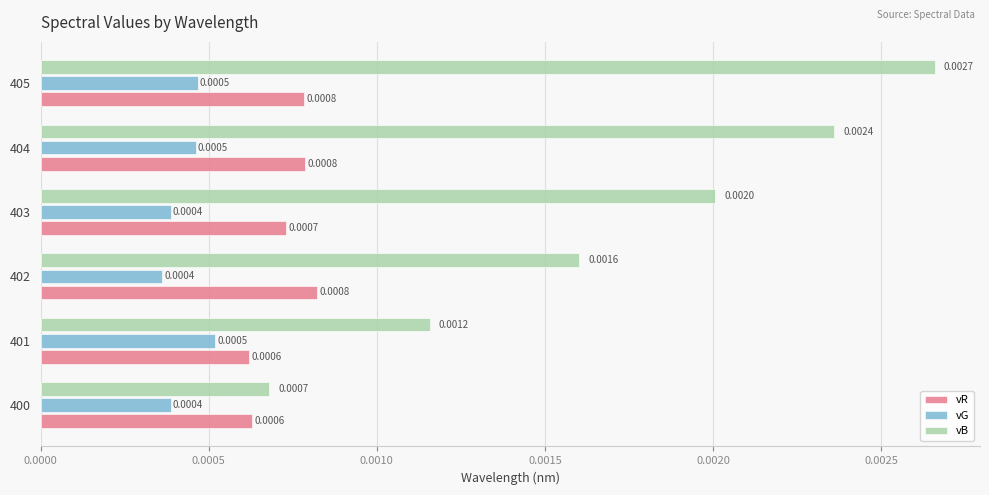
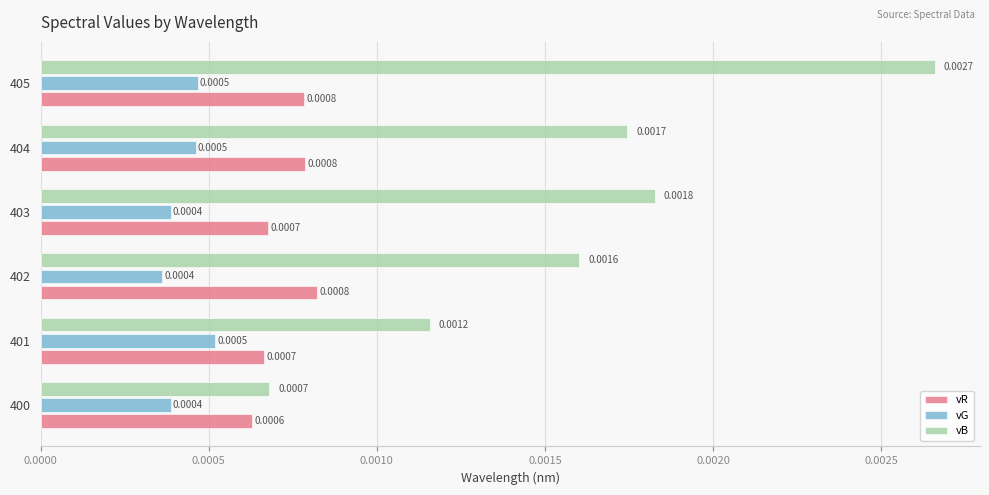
vB, 404: 0.0024 -> 0.0017
vB, 403: 0.0020 -> 0.0018
vR, 403: 0.00073 -> 0.00068
vR, 401: 0.0006 -> 0.0007
